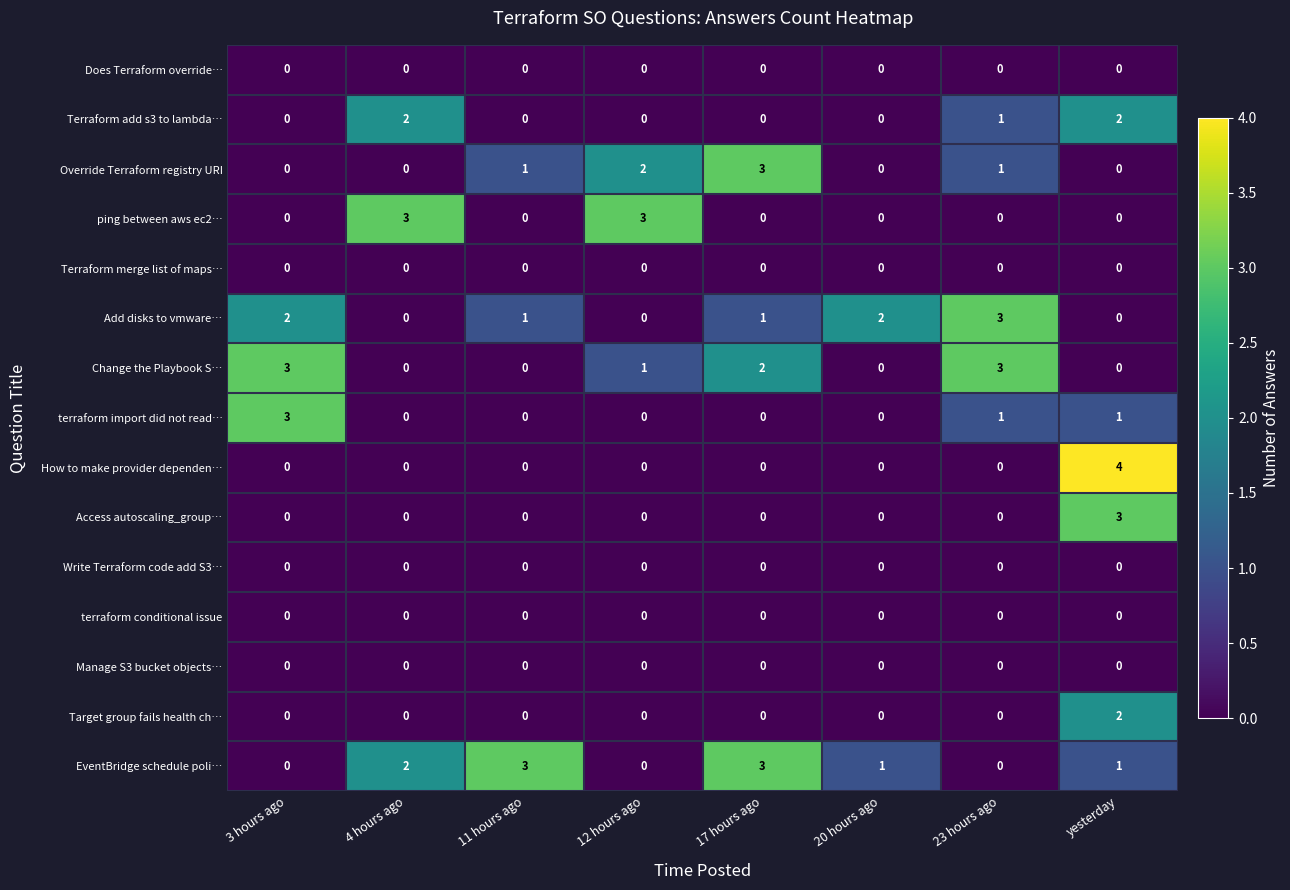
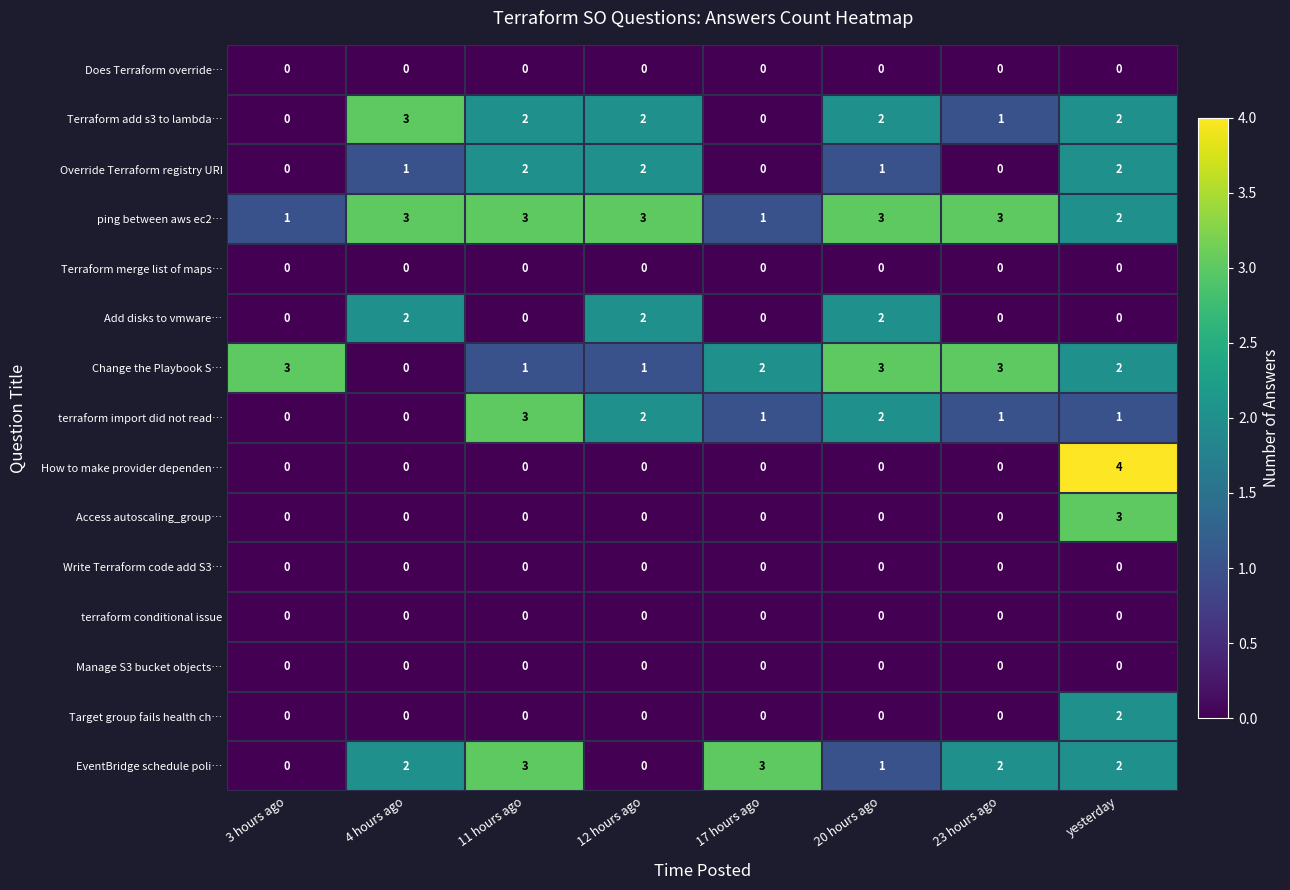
Terraform add s3 to lambda…, 4 hours ago: 2 -> 3
Terraform add s3 to lambda…, 11 hours ago: 0 -> 2
Terraform add s3 to lambda…, 12 hours ago: 0 -> 2
Terraform add s3 to lambda…, 20 hours ago: 0 -> 2
Override Terraform registry URI, 4 hours ago: 0 -> 1
Override Terraform registry URI, 11 hours ago: 1 -> 2
Override Terraform registry URI, 17 hours ago: 3 -> 0
Override Terraform registry URI, 20 hours ago: 0 -> 1
Override Terraform registry URI, 23 hours ago: 1 -> 0
Override Terraform registry URI, yesterday: 0 -> 2
ping between aws ec2…, 3 hours ago: 0 -> 1
ping between aws ec2…, 11 hours ago: 0 -> 3
ping between aws ec2…, 17 hours ago: 0 -> 1
ping between aws ec2…, 20 hours ago: 0 -> 3
ping between aws ec2…, 23 hours ago: 0 -> 3
ping between aws ec2…, yesterday: 0 -> 2
Add disks to vmware…, 3 hours ago: 2 -> 0
Add disks to vmware…, 4 hours ago: 0 -> 2
Add disks to vmware…, 11 hours ago: 1 -> 0
Add disks to vmware…, 12 hours ago: 0 -> 2
Add disks to vmware…, 17 hours ago: 1 -> 0
Add disks to vmware…, 23 hours ago: 3 -> 0
Change the Playbook S…, 11 hours ago: 0 -> 1
Change the Playbook S…, 20 hours ago: 0 -> 3
Change the Playbook S…, yesterday: 0 -> 2
terraform import did not read…, 3 hours ago: 3 -> 0
terraform import did not read…, 11 hours ago: 0 -> 3
terraform import did not read…, 12 hours ago: 0 -> 2
terraform import did not read…, 17 hours ago: 0 -> 1
terraform import did not read…, 20 hours ago: 0 -> 2
EventBridge schedule poli…, 23 hours ago: 0 -> 2
EventBridge schedule poli…, yesterday: 1 -> 2
